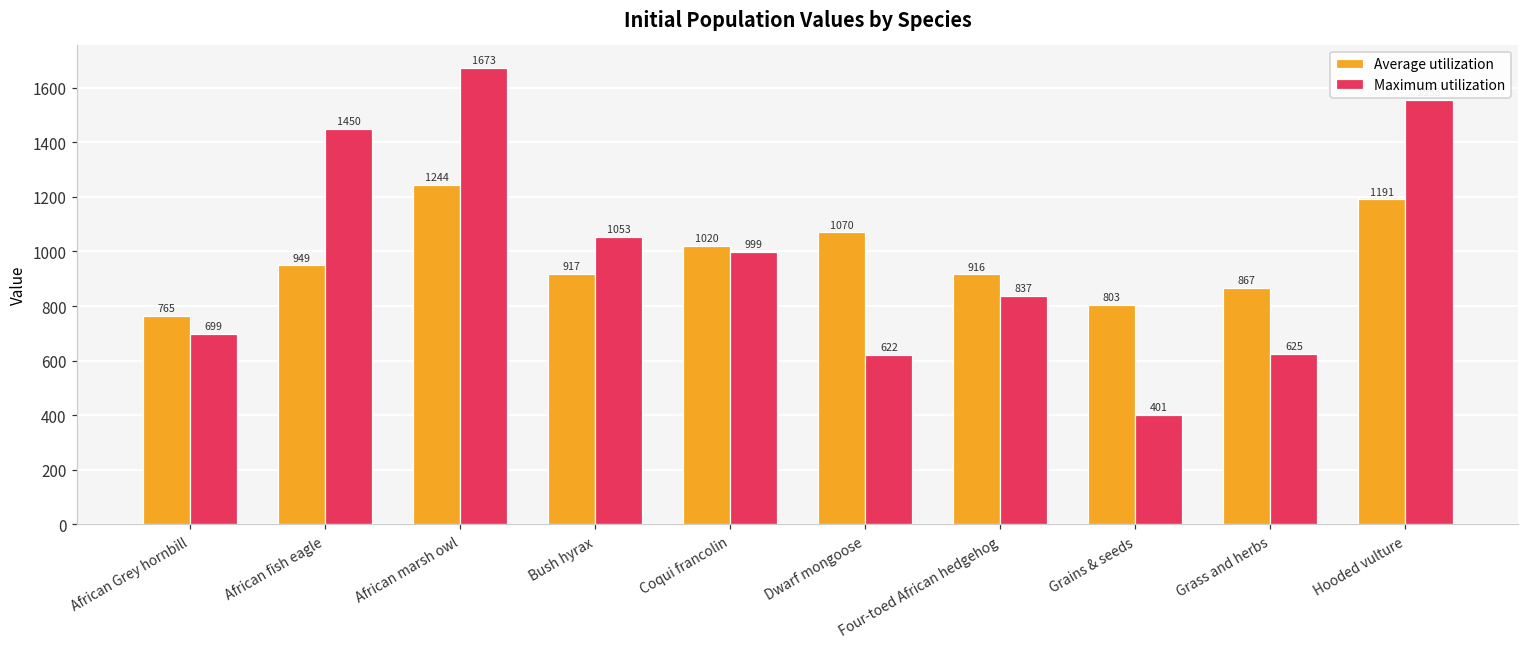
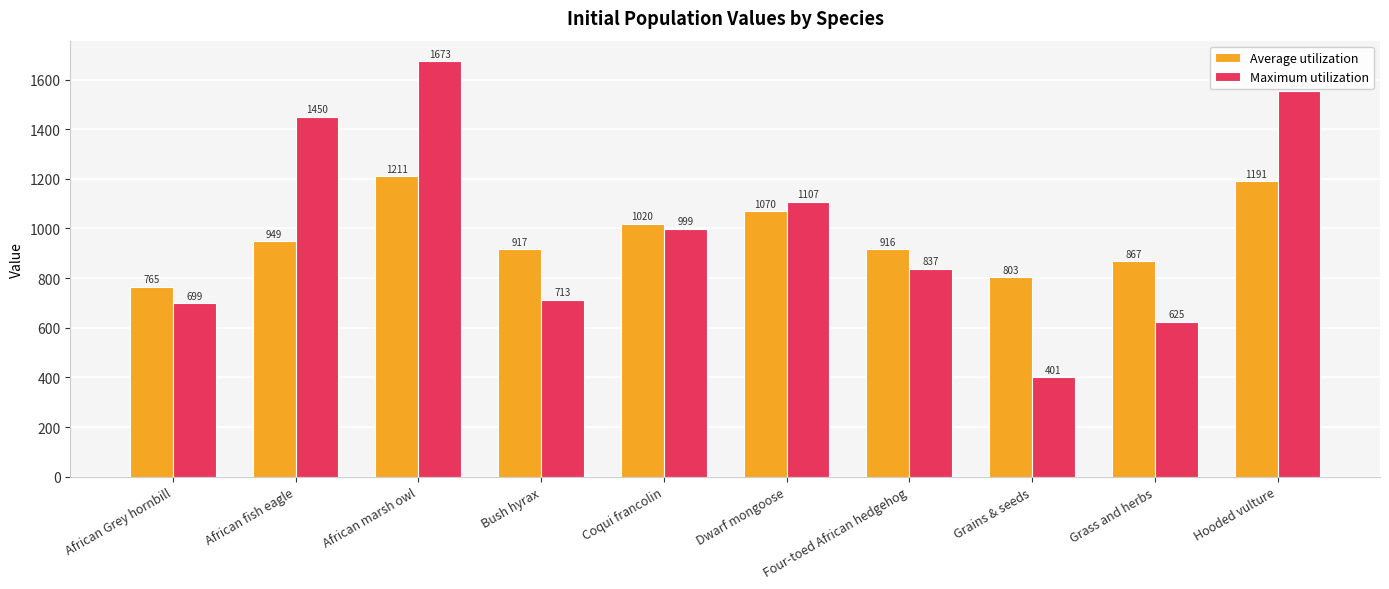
Average utilization, African marsh owl: 1244 -> 1211
Maximum utilization, Bush hyrax: 1053 -> 713
Maximum utilization, Dwarf mongoose: 622 -> 1107
